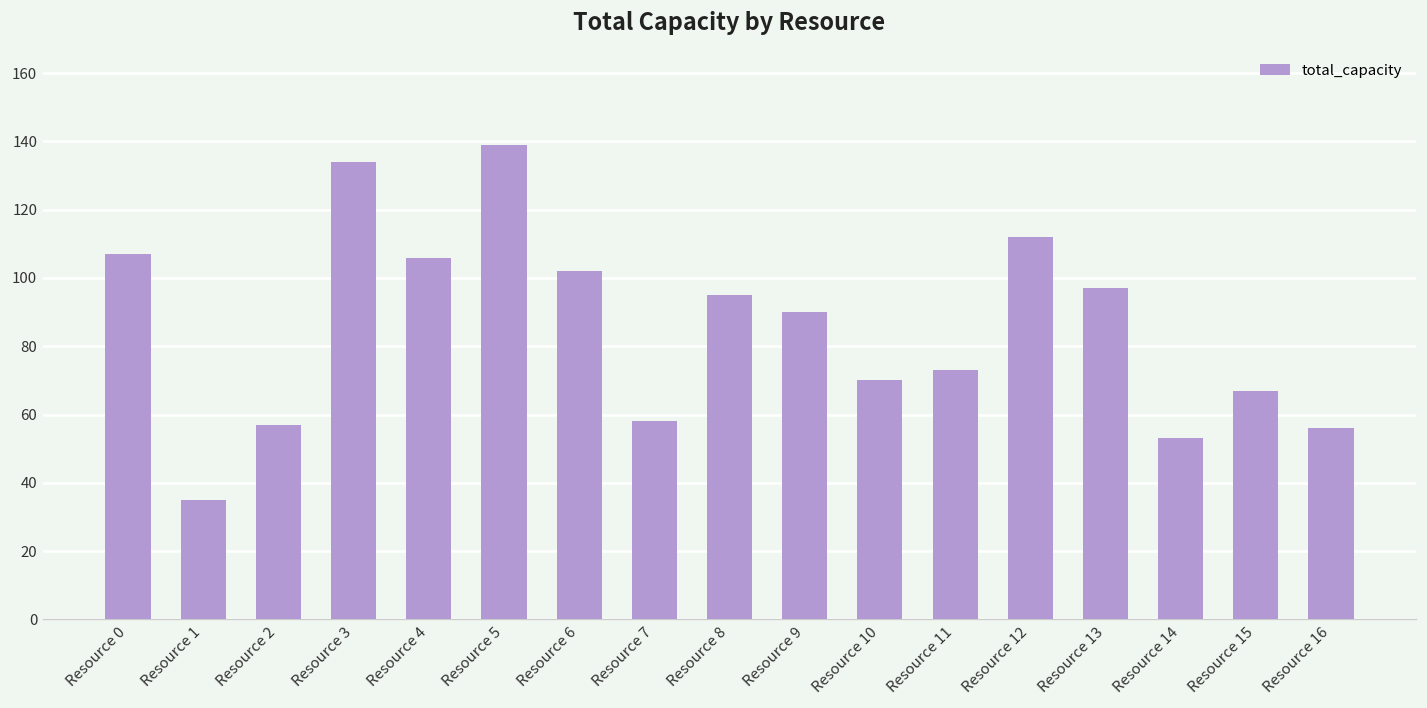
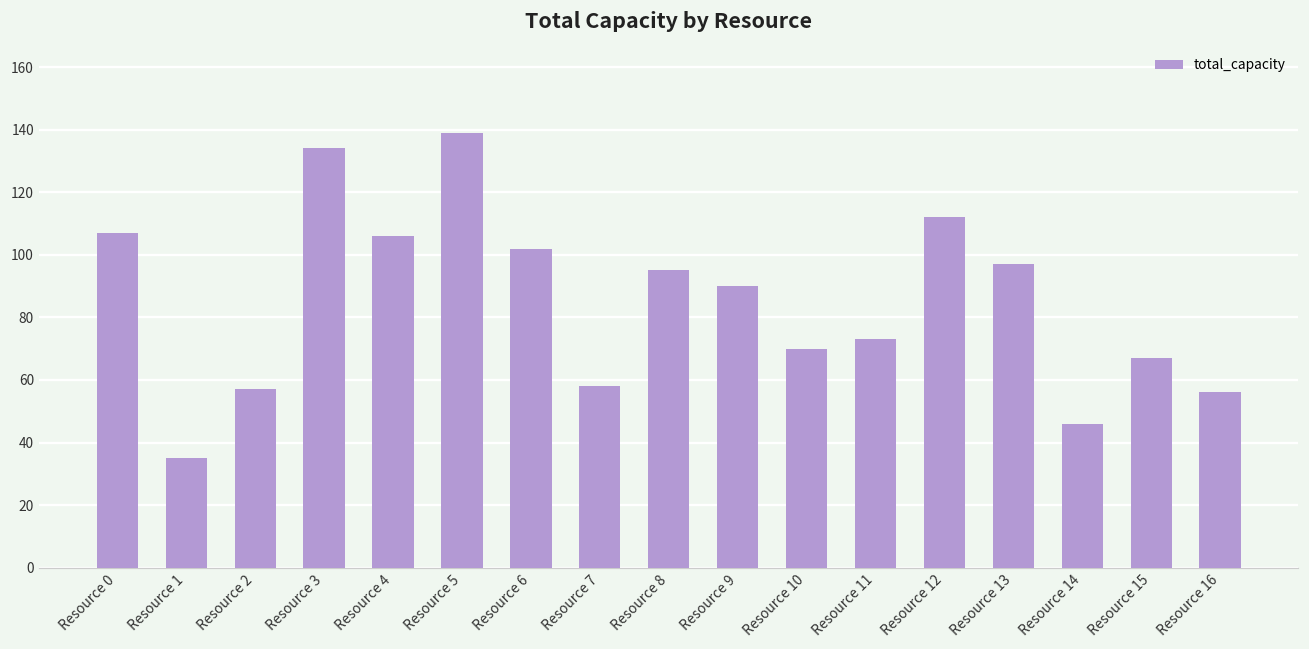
Resource 14: 53 -> 46
